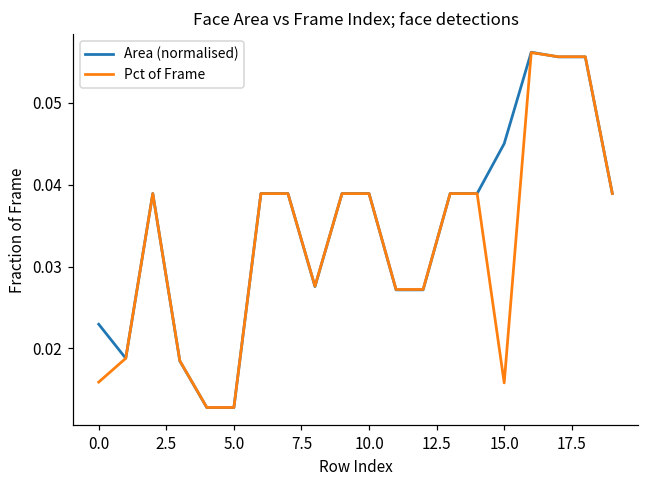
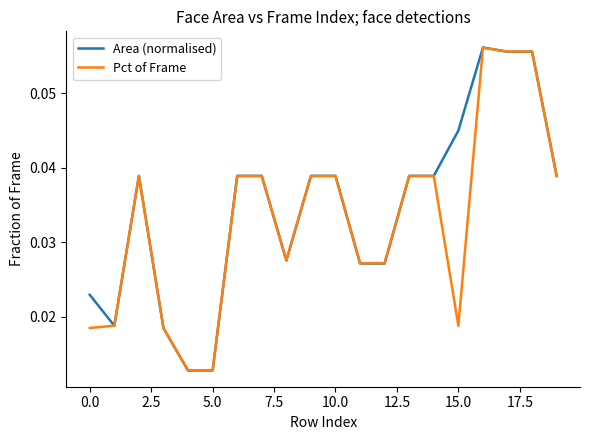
Pct of Frame, 0.0: 0.016 -> 0.019
Pct of Frame, 15.0: 0.016 -> 0.019
